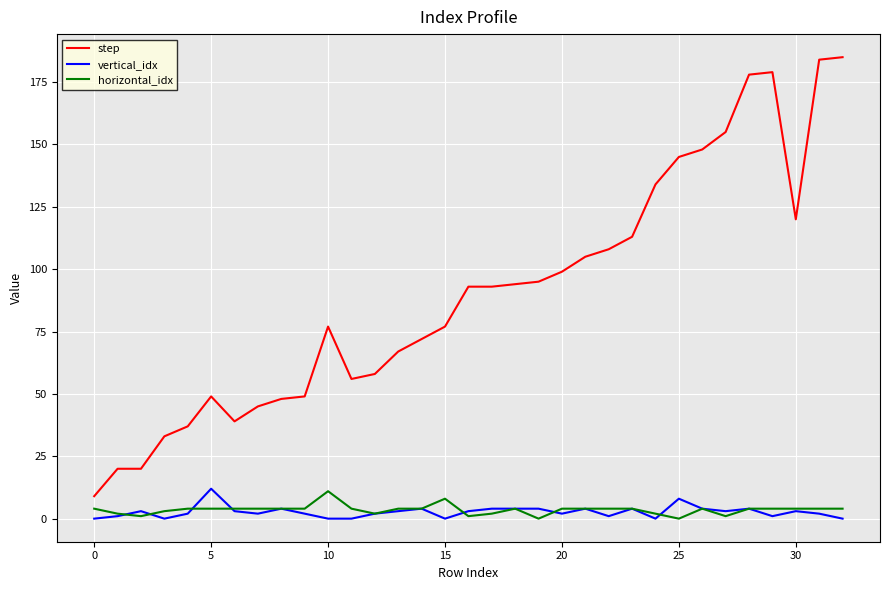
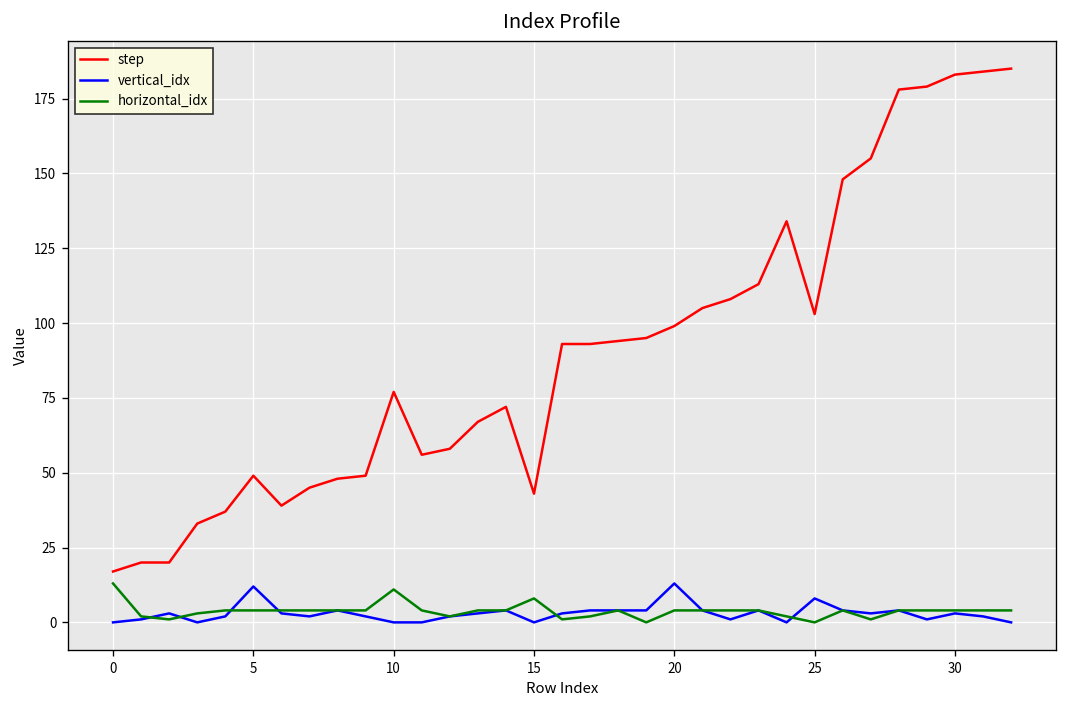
step, 0: 9 -> 17
horizontal_idx, 0: 4 -> 13
step, 15: 77 -> 43
vertical_idx, 20: 2 -> 13
step, 25: 145 -> 103
step, 30: 120 -> 183
